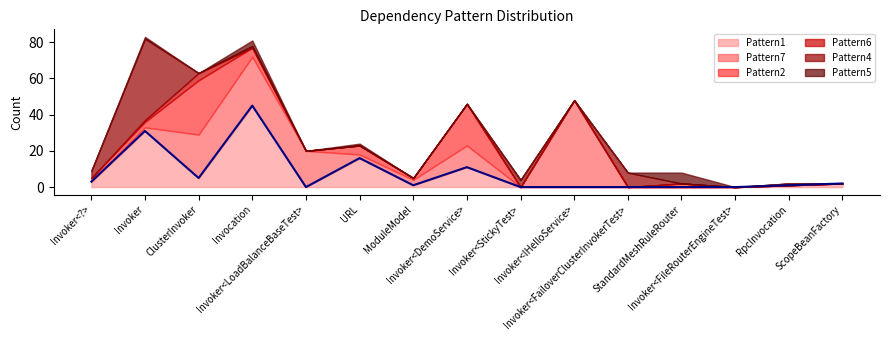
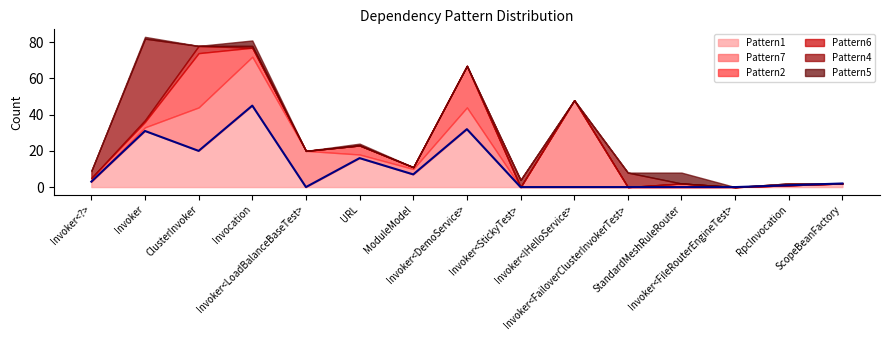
Pattern1, ClusterInvoker: 5 -> 20
Pattern1, ModuleModel: 1 -> 7
Pattern1, Invoker<DemoService>: 11 -> 32
